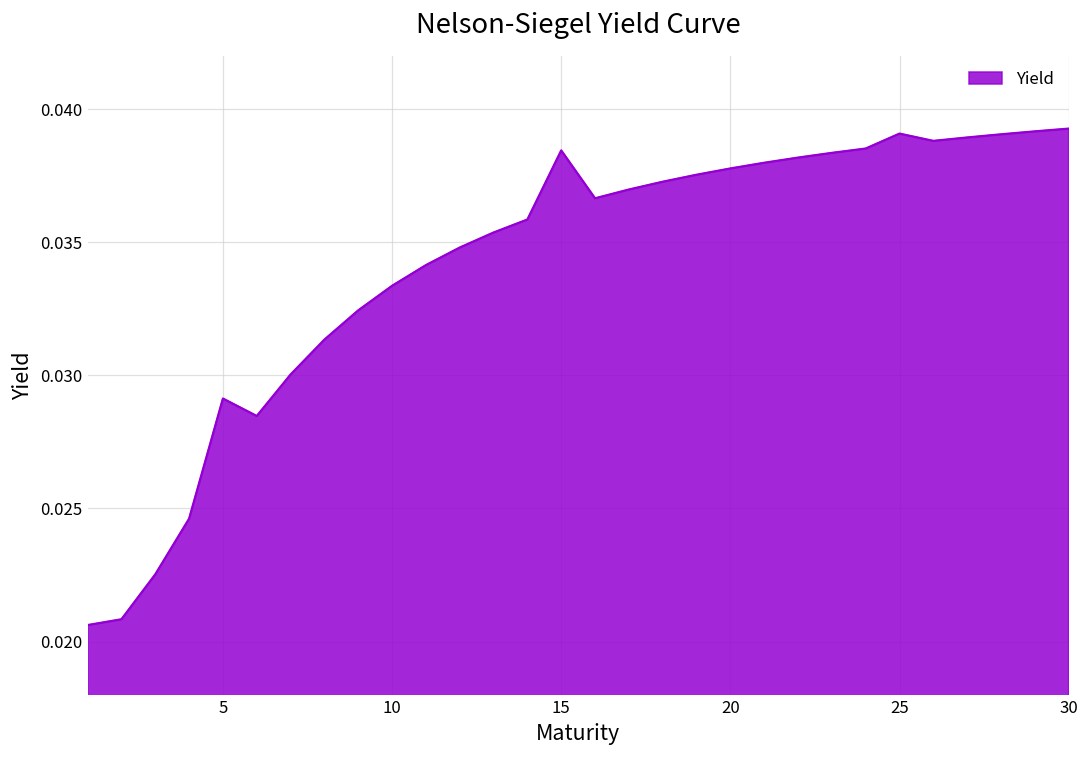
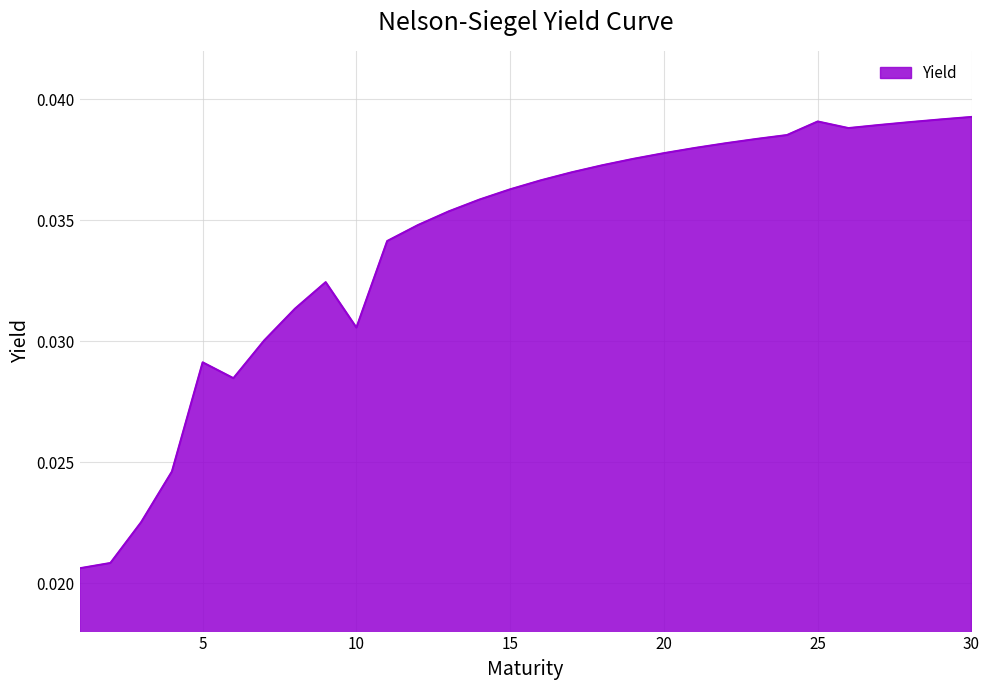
10: 0.0334 -> 0.0306
15: 0.0384 -> 0.0363
